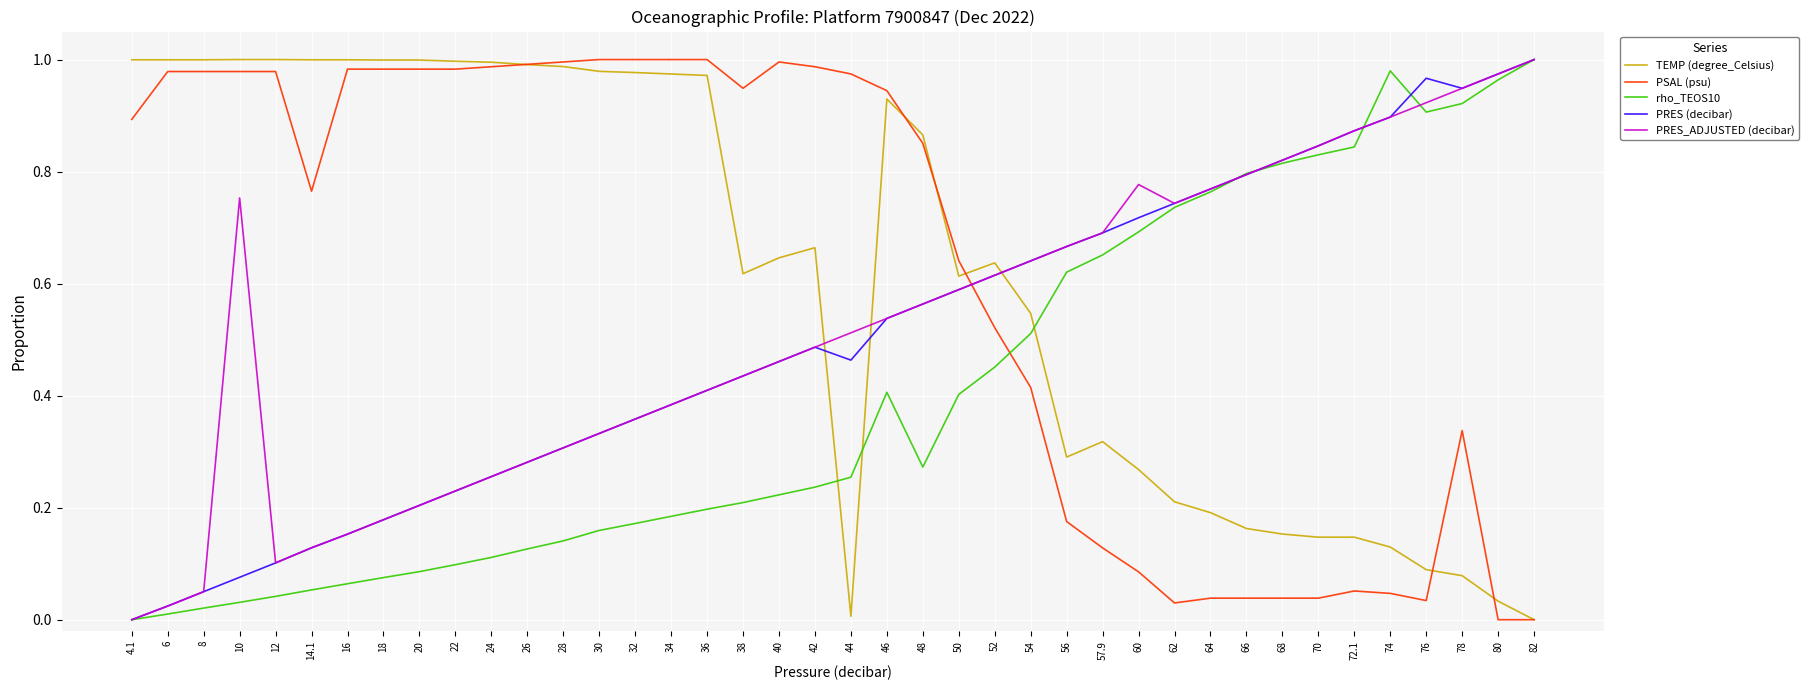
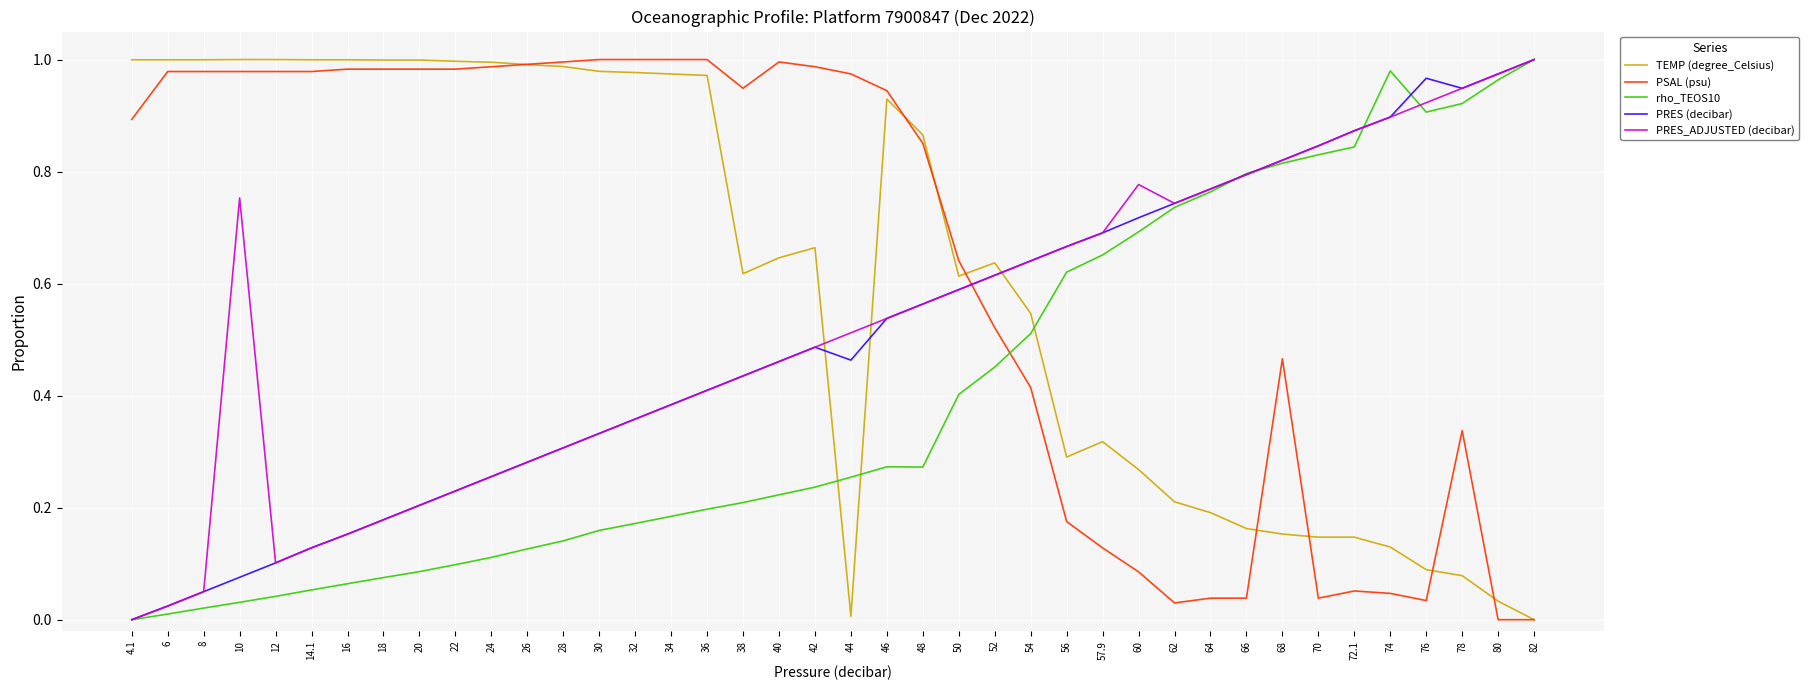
PSAL (psu), 14.1: 0.76 -> 0.98
rho_TEOS10, 46: 0.41 -> 0.27
PSAL (psu), 68: 0.04 -> 0.47
